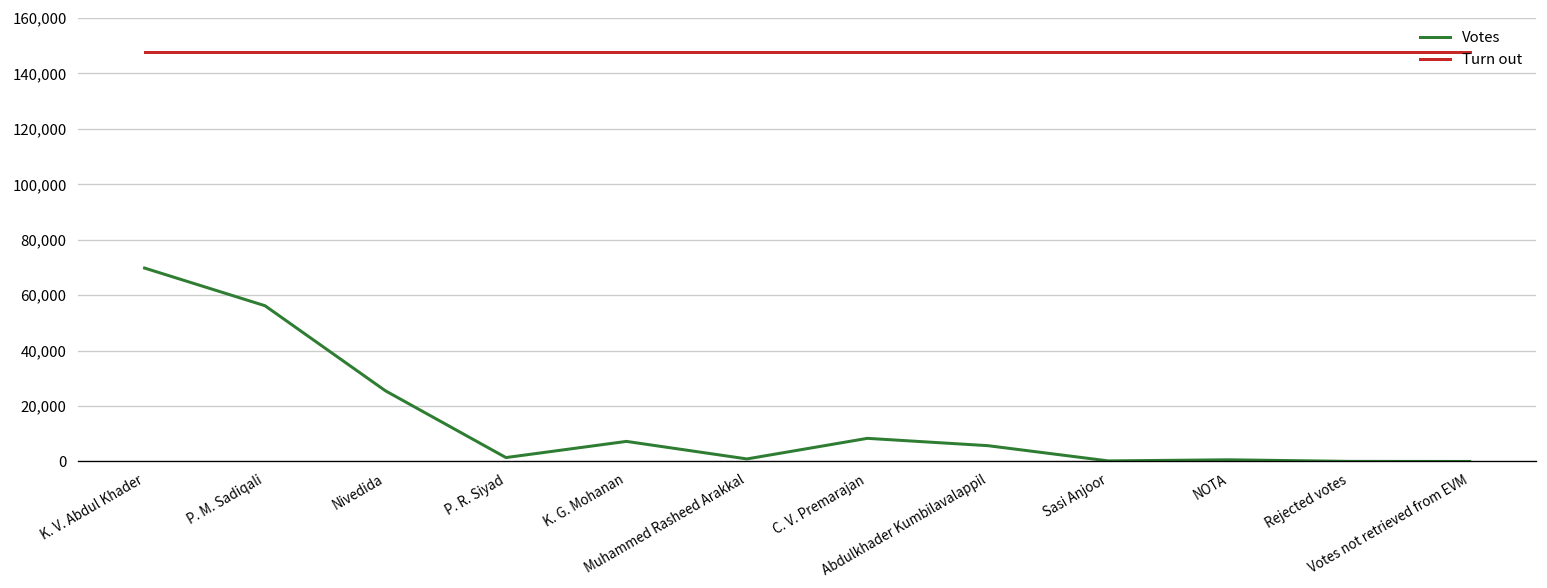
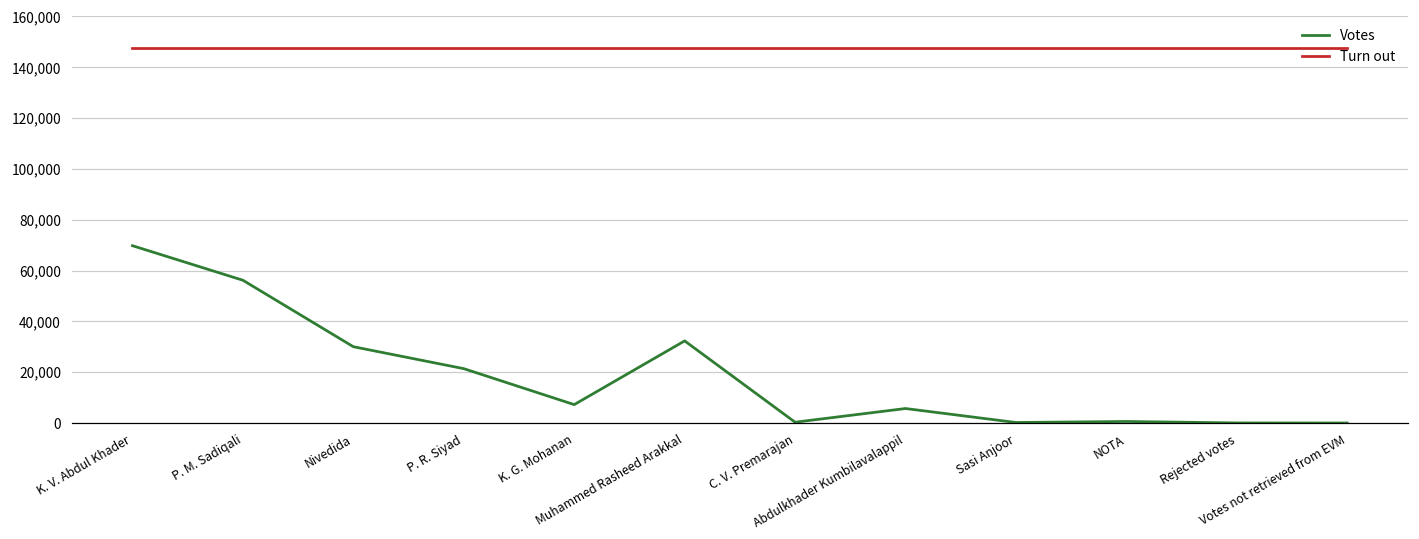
Votes, Nivedida: 25,000 -> 30,000
Votes, P. R. Siyad: 1,000 -> 21,000
Votes, Muhammed Rasheed Arakkal: 1,000 -> 32,000
Votes, C. V. Premarajan: 8,000 -> 0
